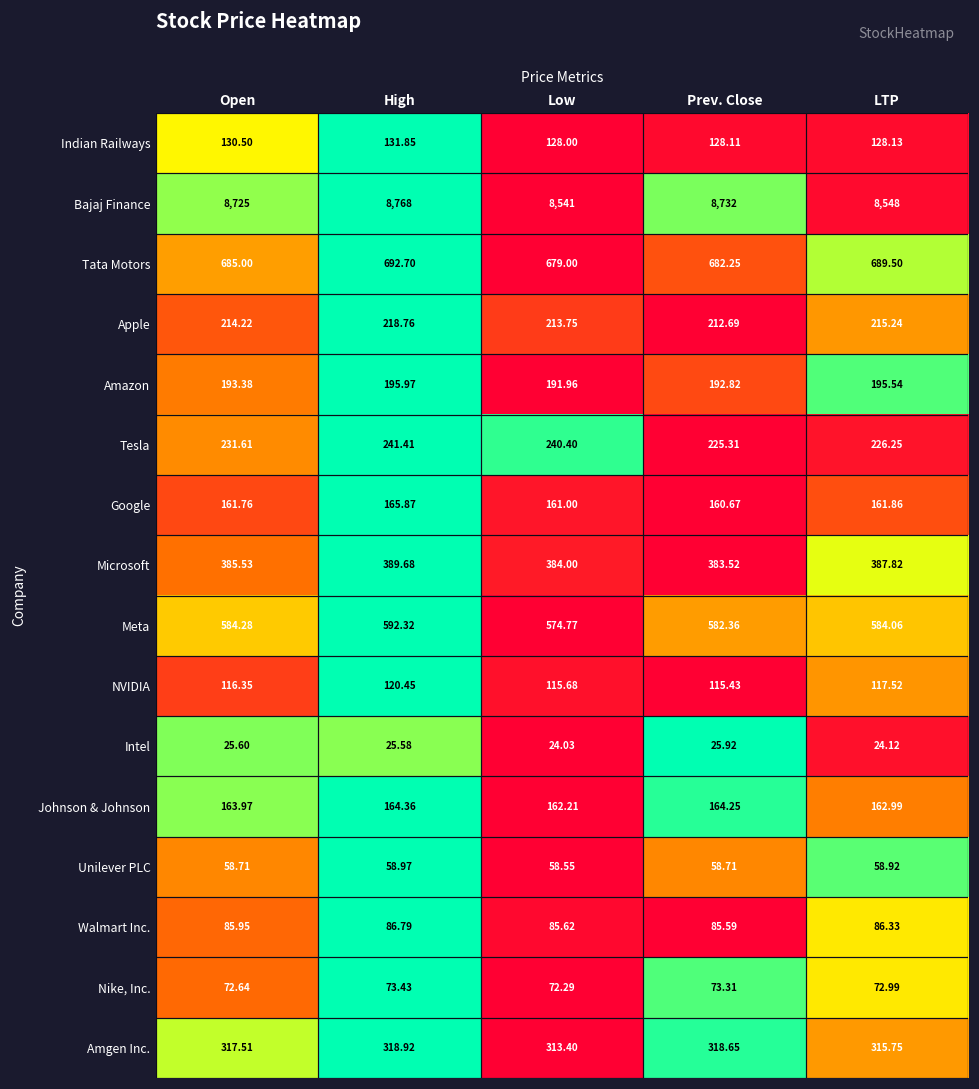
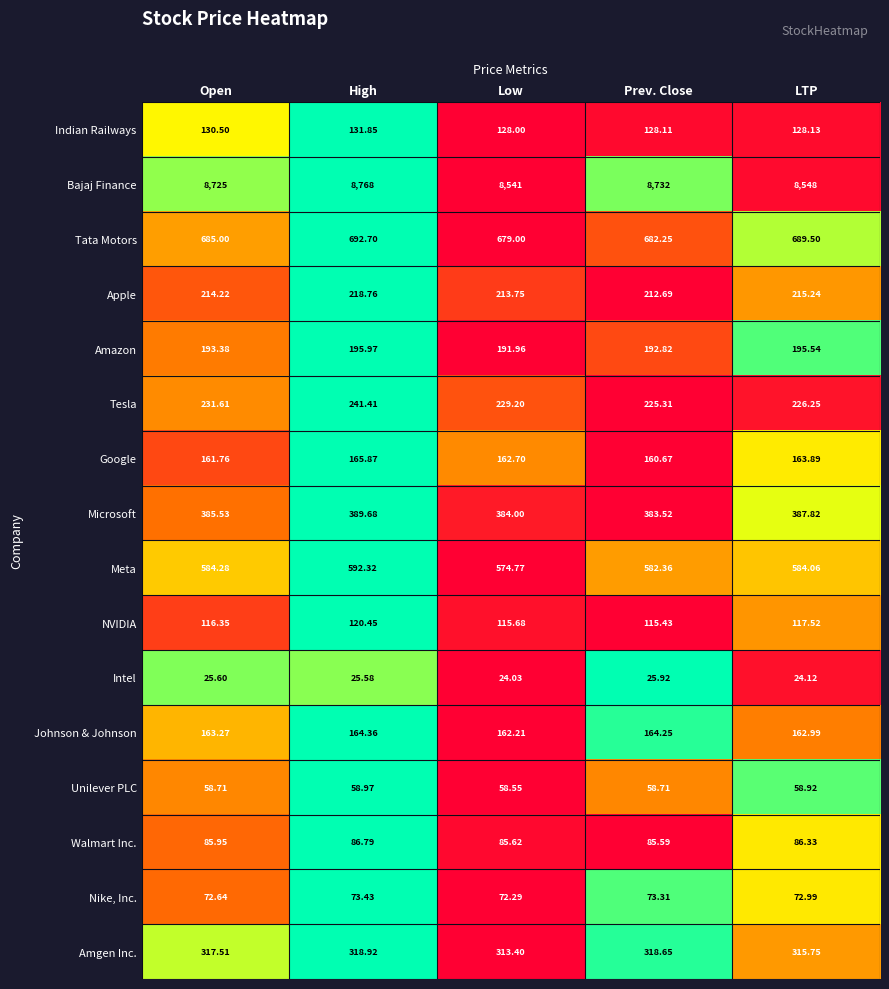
Tesla, Low: 240.40 -> 229.20
Google, Low: 161.00 -> 162.70
Google, LTP: 161.86 -> 163.89
Johnson & Johnson, Open: 163.97 -> 163.27
